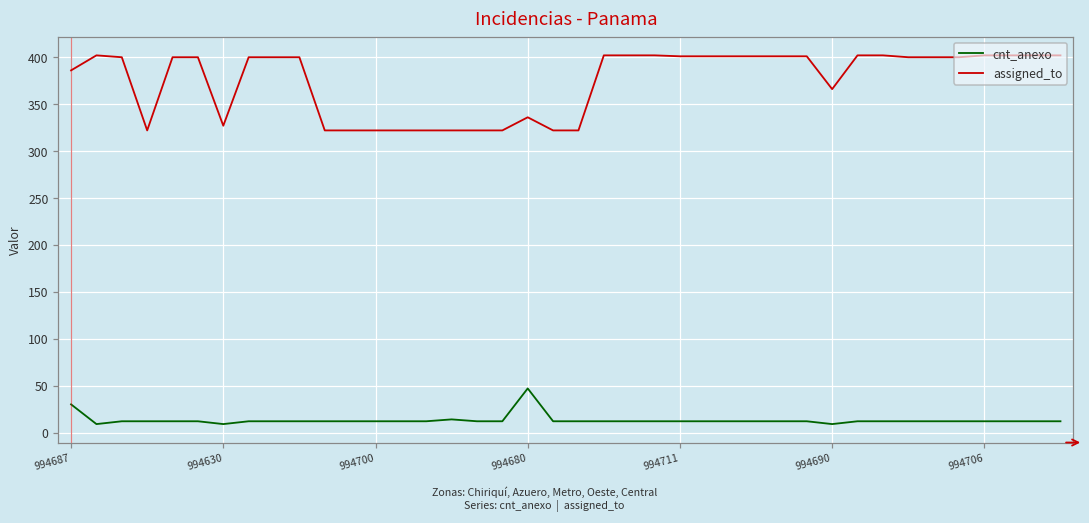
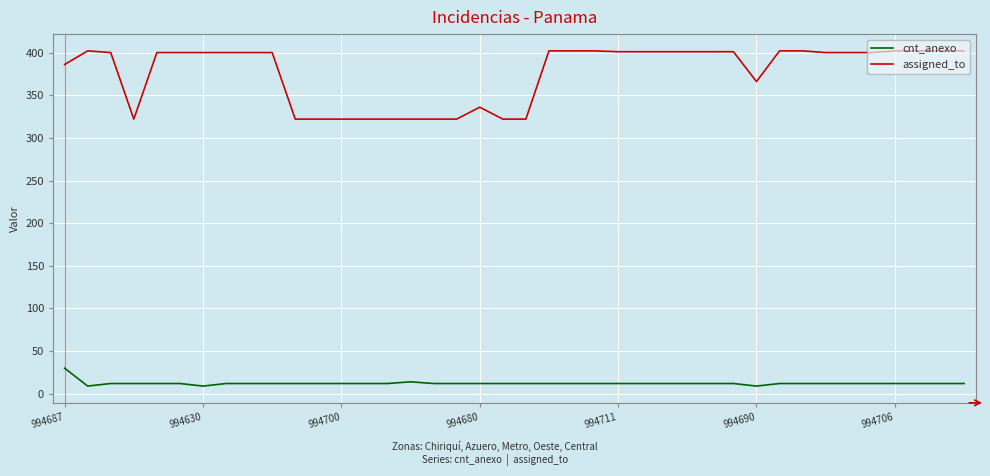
assigned_to, 994630: 330 -> 400
cnt_anexo, 994680: 50 -> 10
